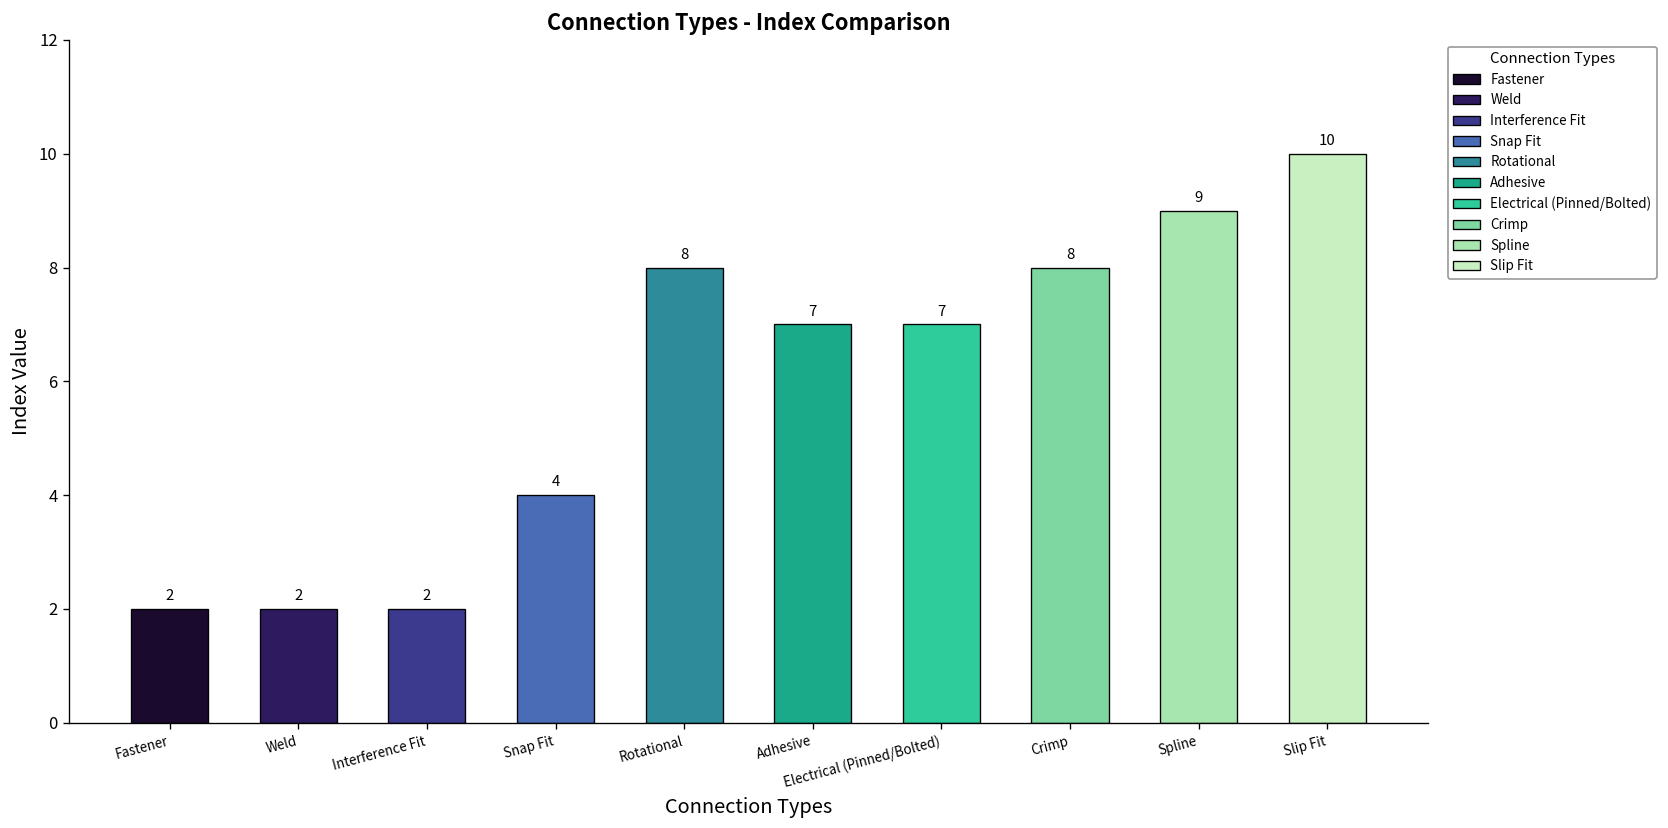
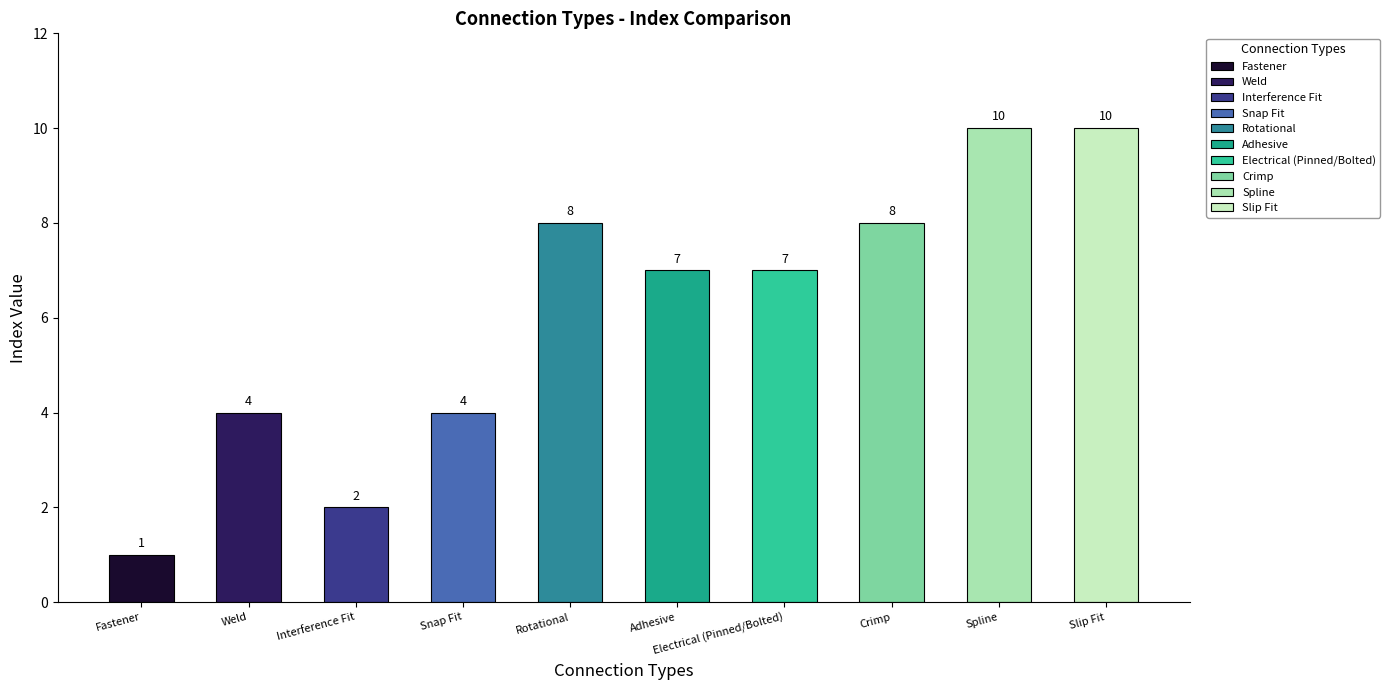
Fastener: 2 -> 1
Weld: 2 -> 4
Spline: 9 -> 10
